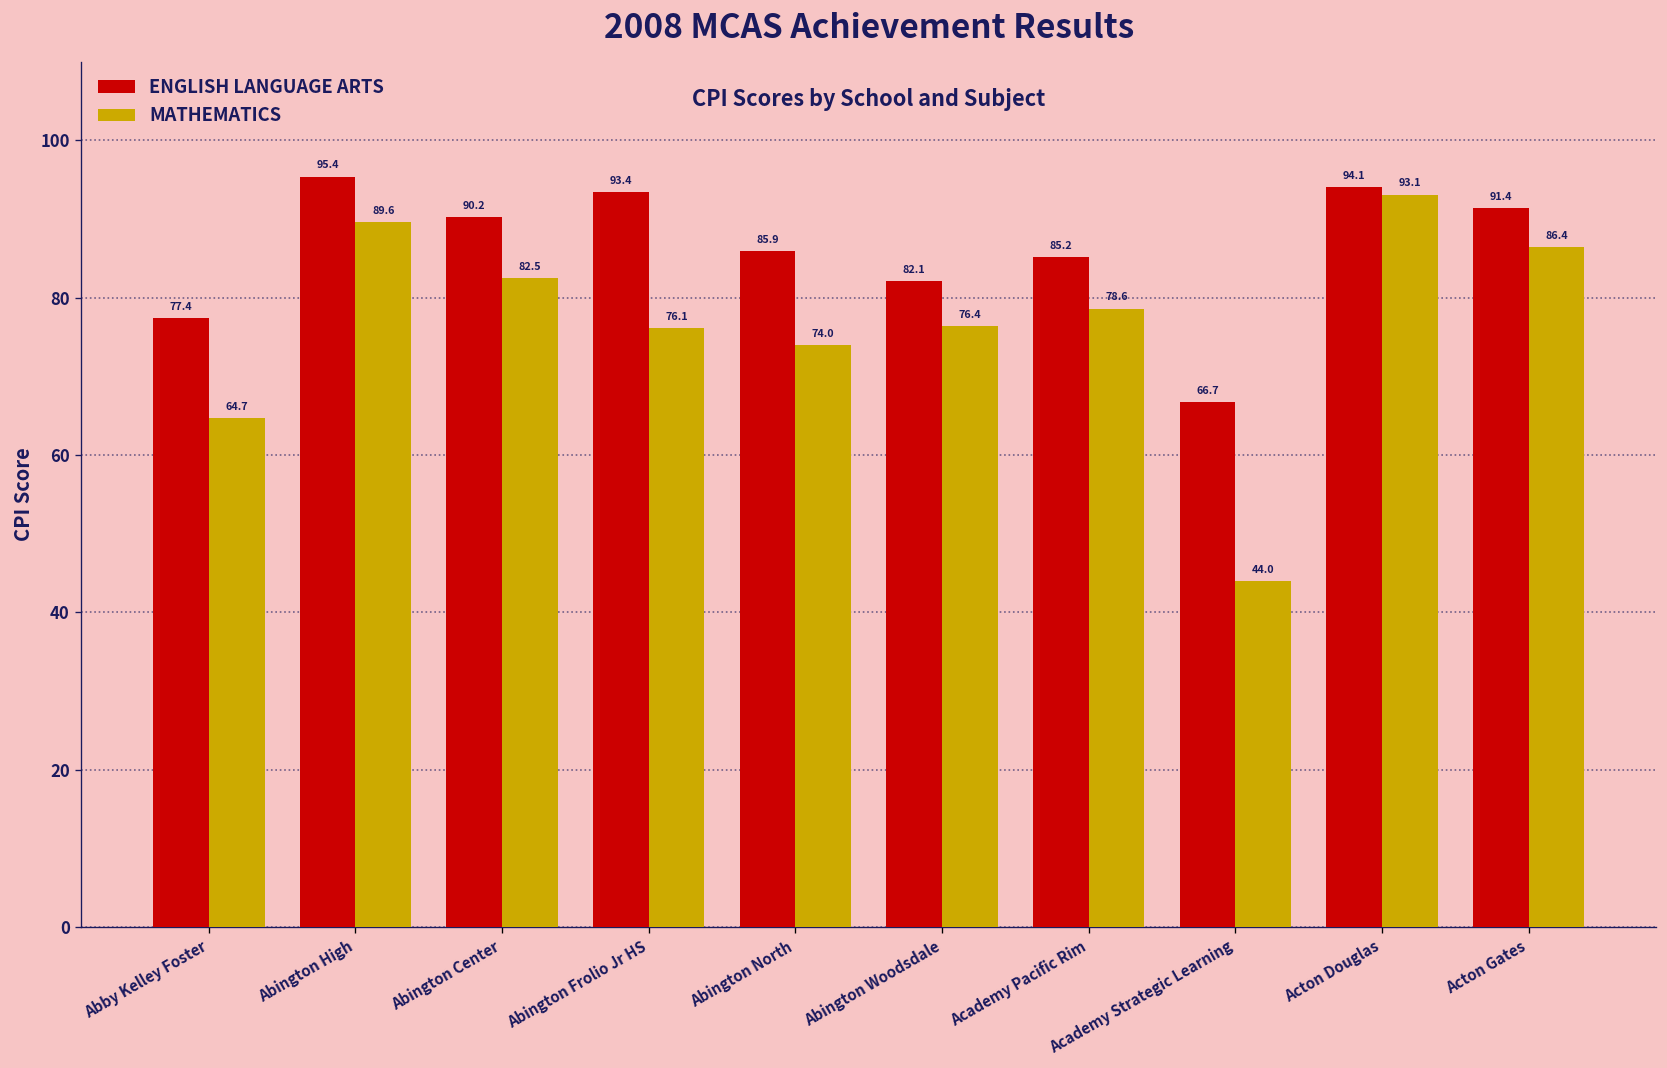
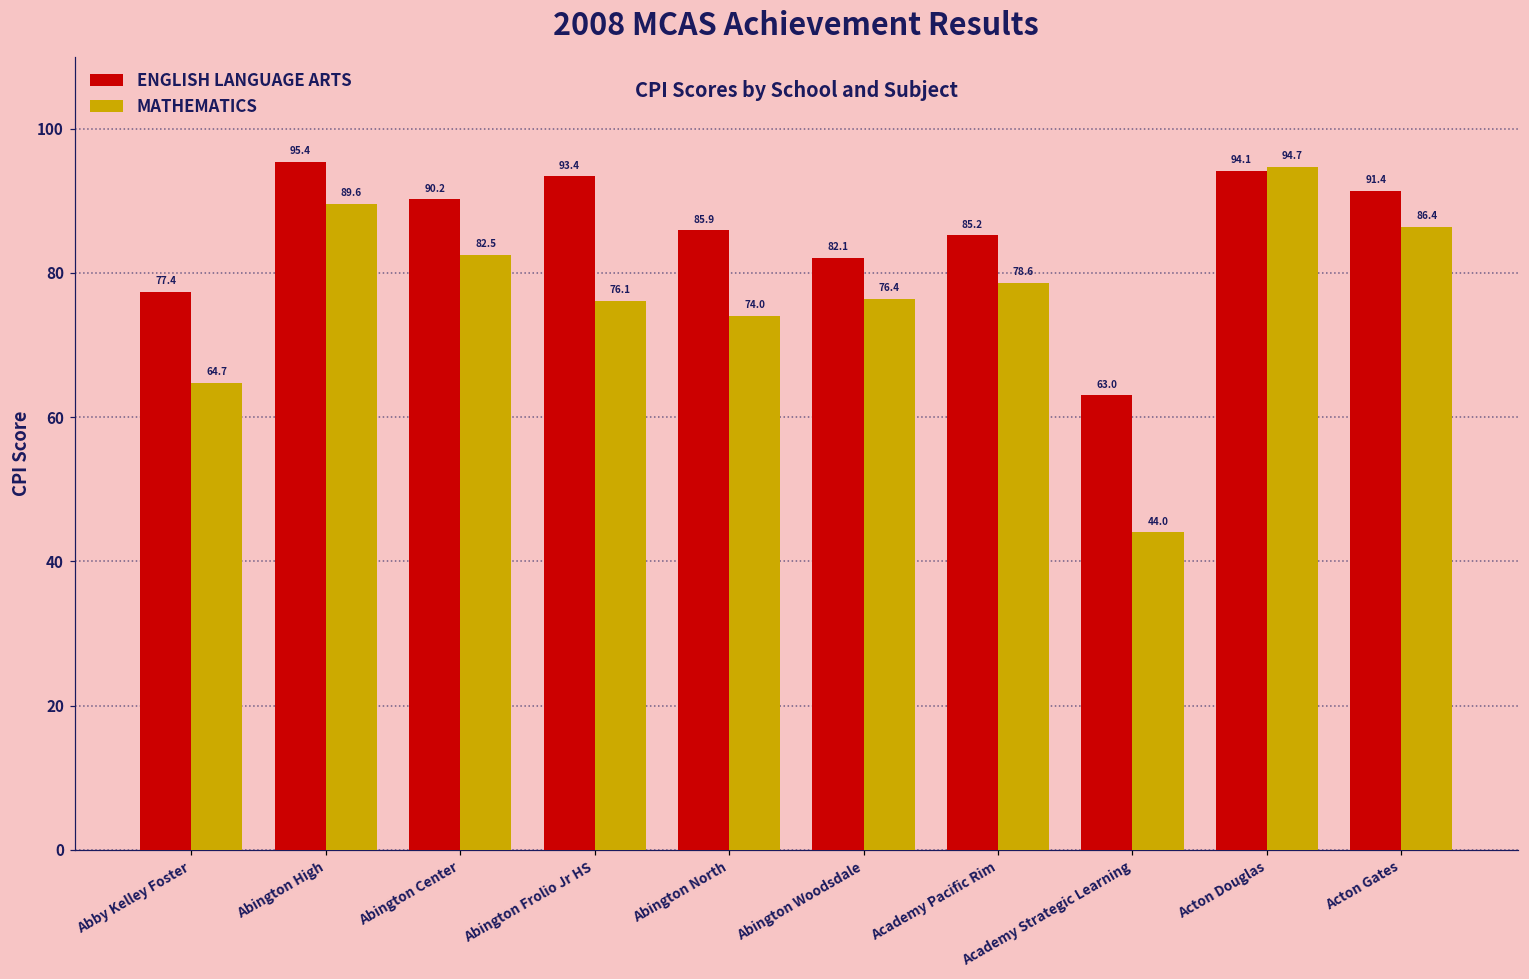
ENGLISH LANGUAGE ARTS, Academy Strategic Learning: 66.7 -> 63.0
MATHEMATICS, Acton Douglas: 93.1 -> 94.7
